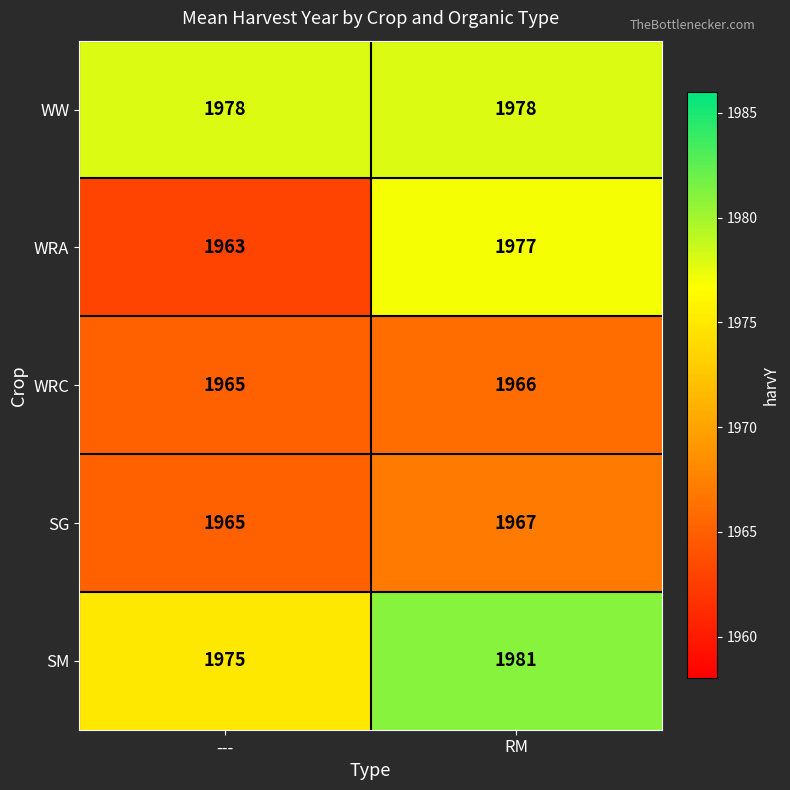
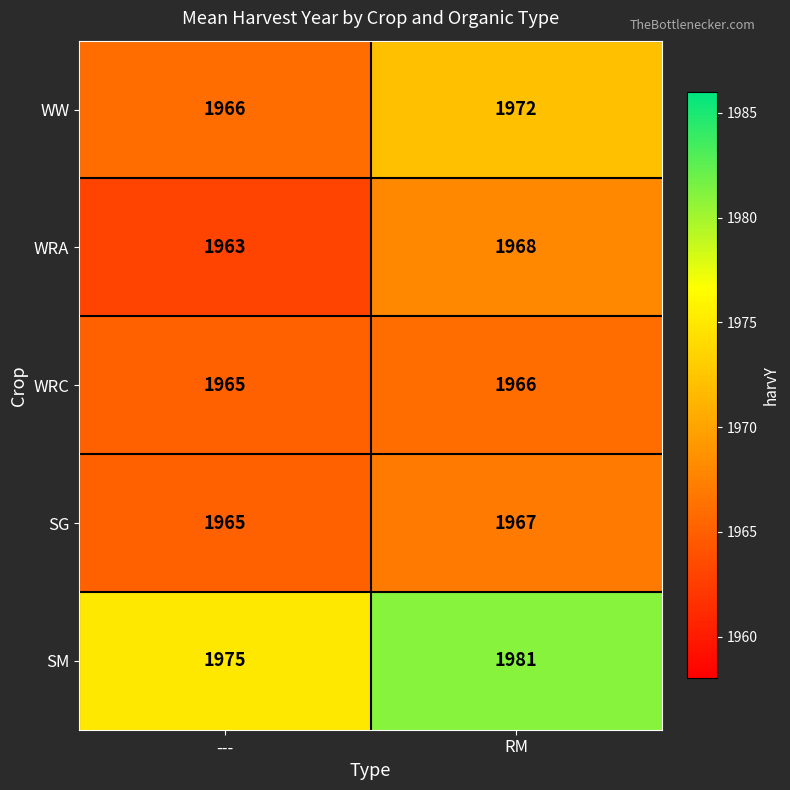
WW, ---: 1978 -> 1966
WW, RM: 1978 -> 1972
WRA, RM: 1977 -> 1968
